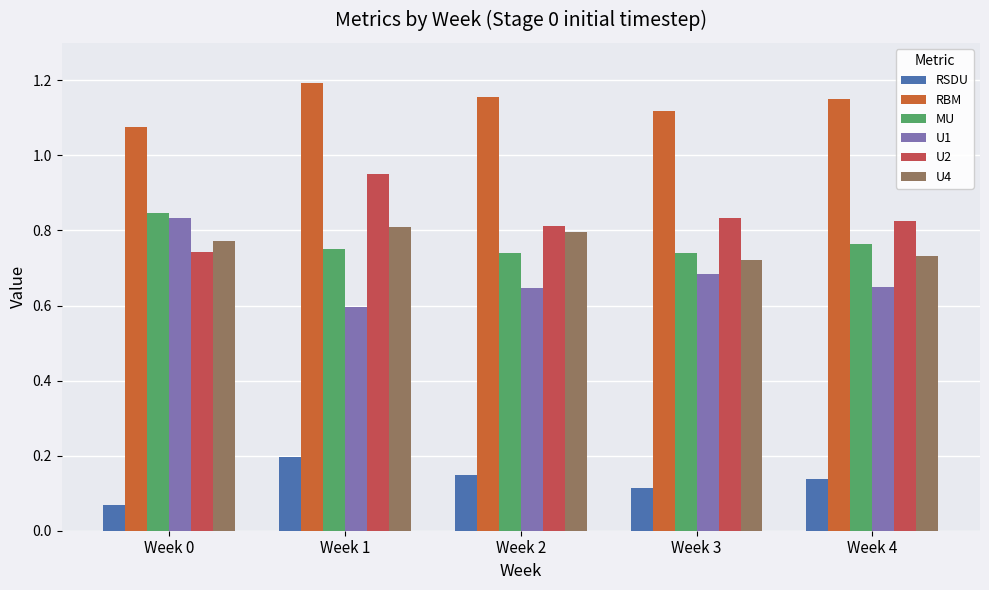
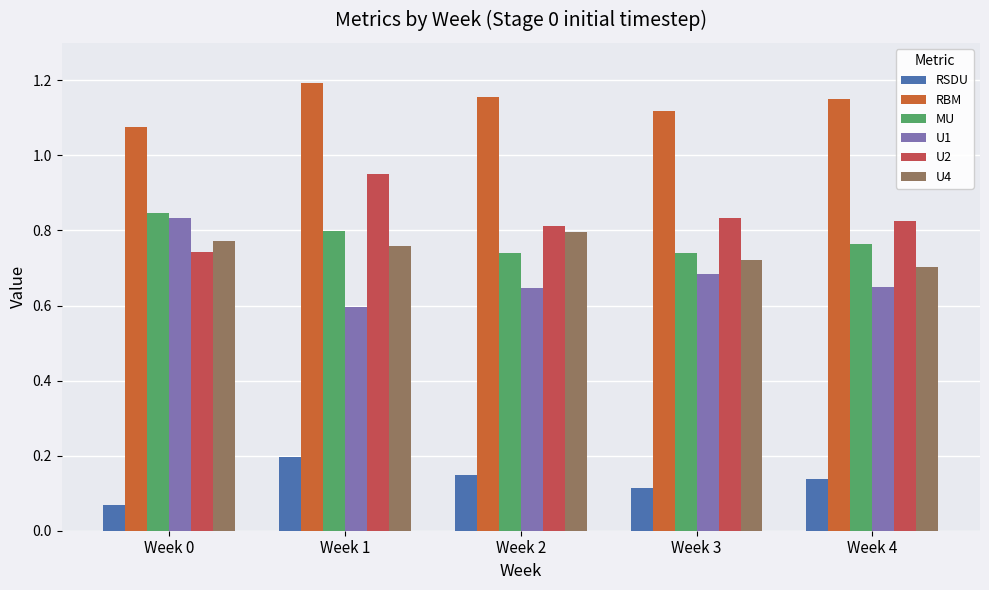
MU, Week 1: 0.75 -> 0.80
U4, Week 1: 0.81 -> 0.76
U4, Week 4: 0.73 -> 0.70
